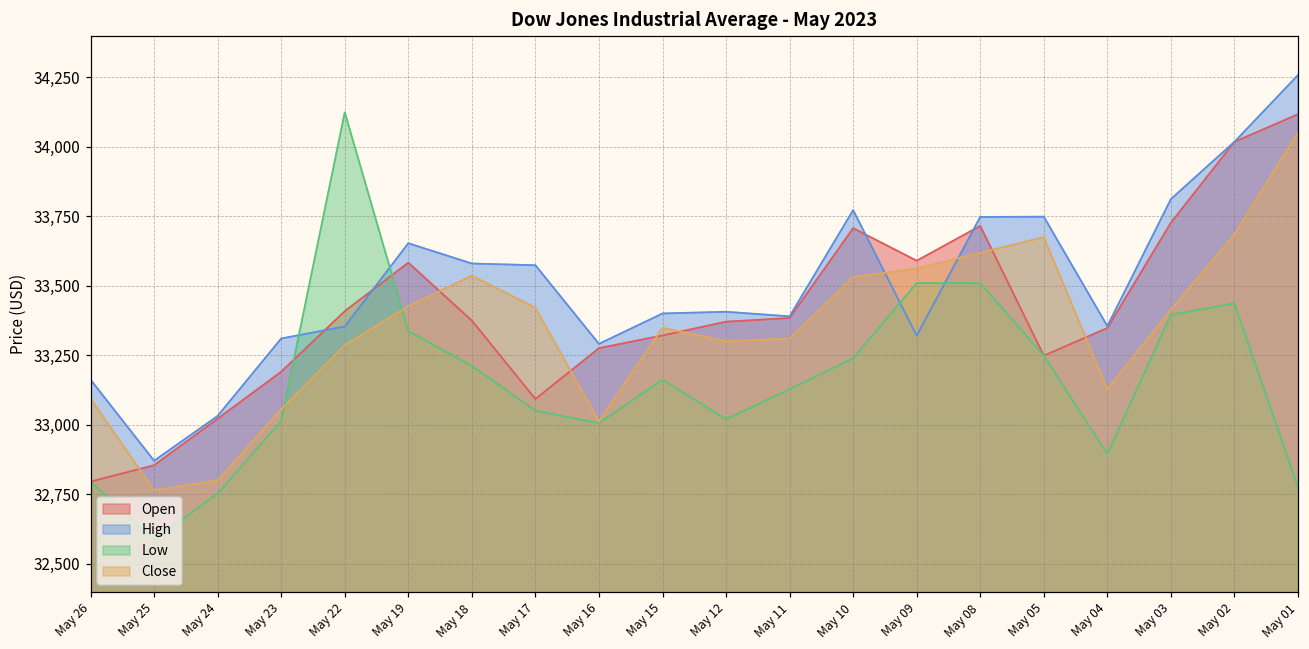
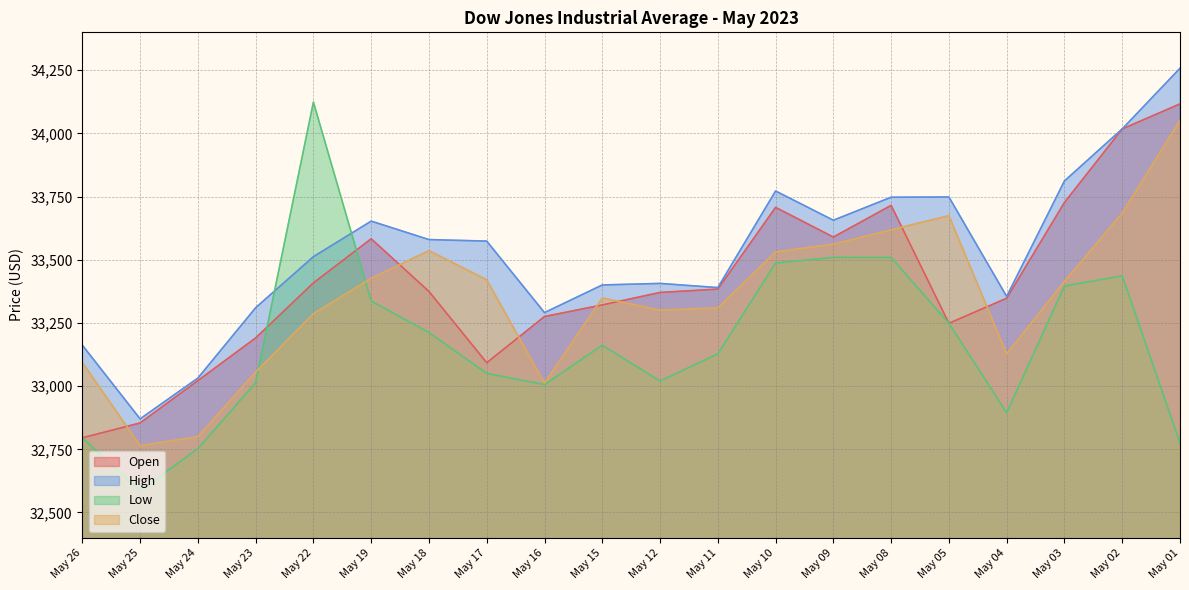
High, May 22: 33,350 -> 33,510
Low, May 10: 33,240 -> 33,490
High, May 09: 33,320 -> 33,660
